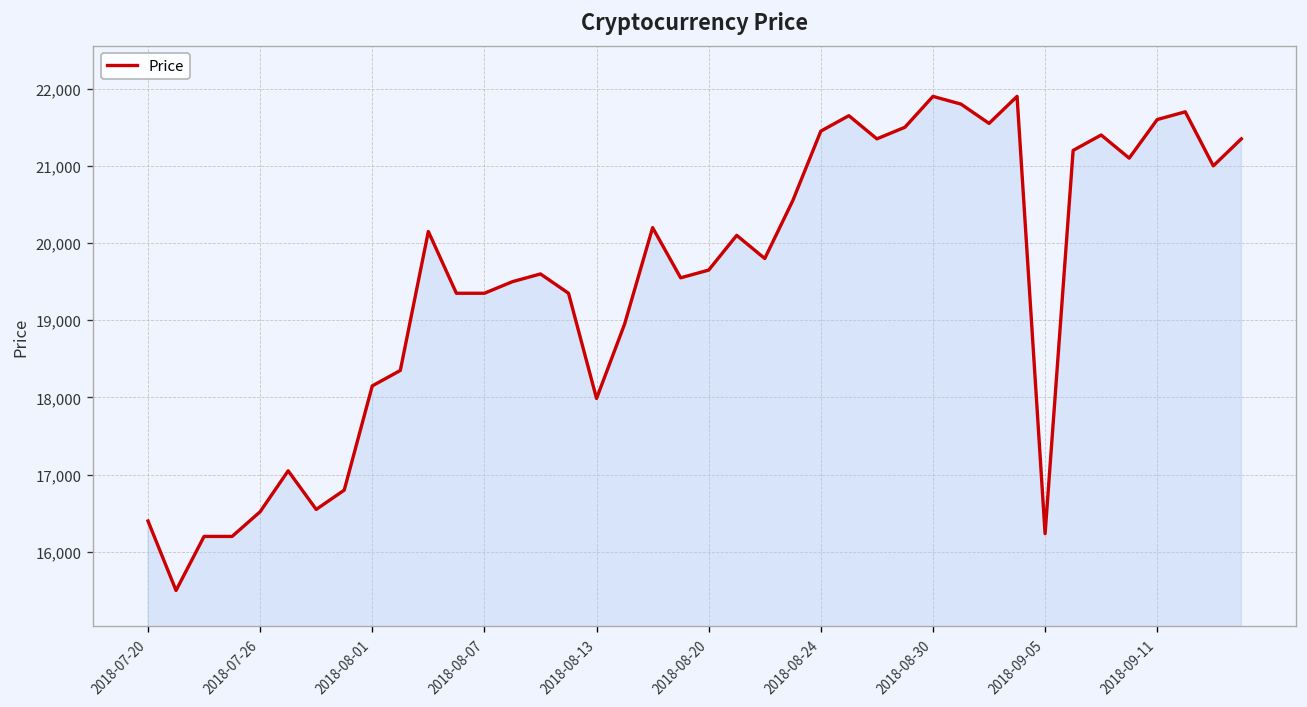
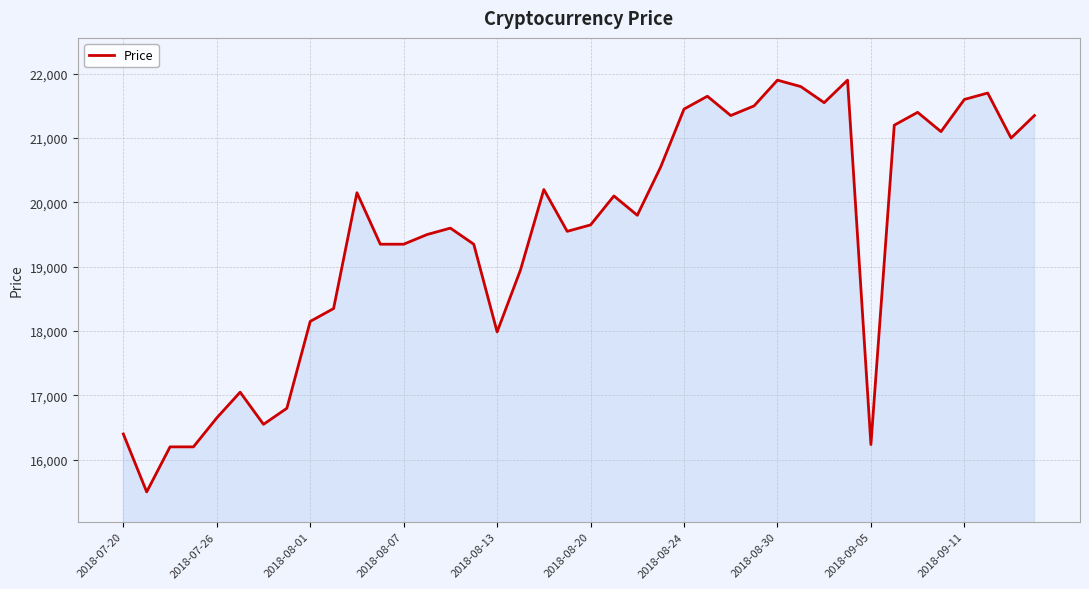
2018-07-26: 16,500 -> 16,700
